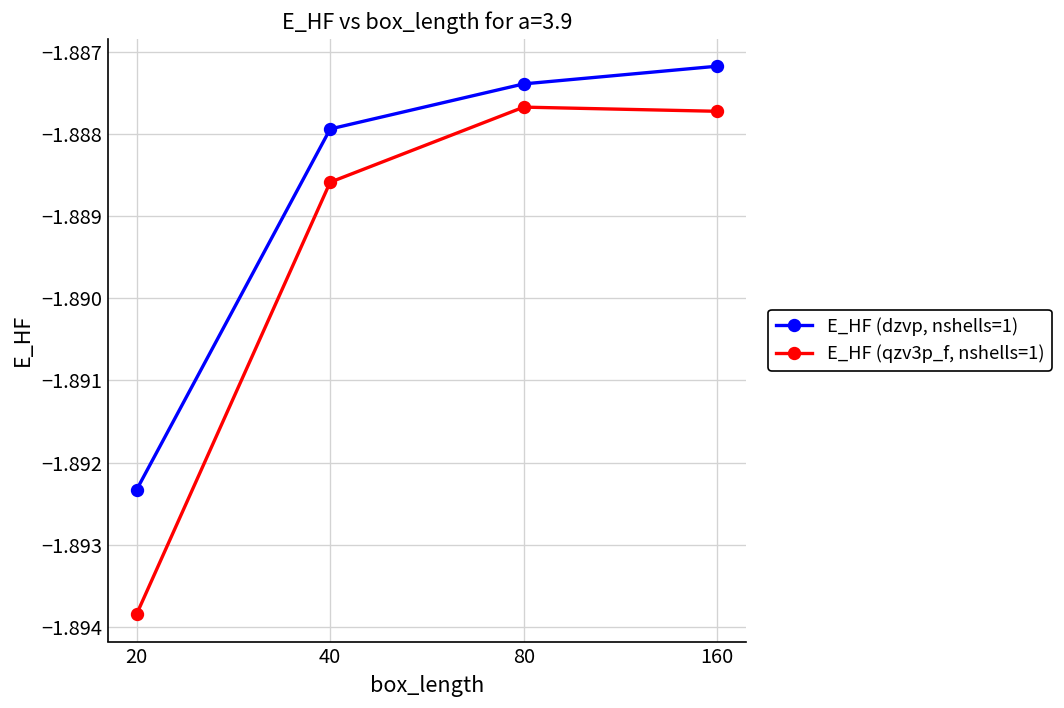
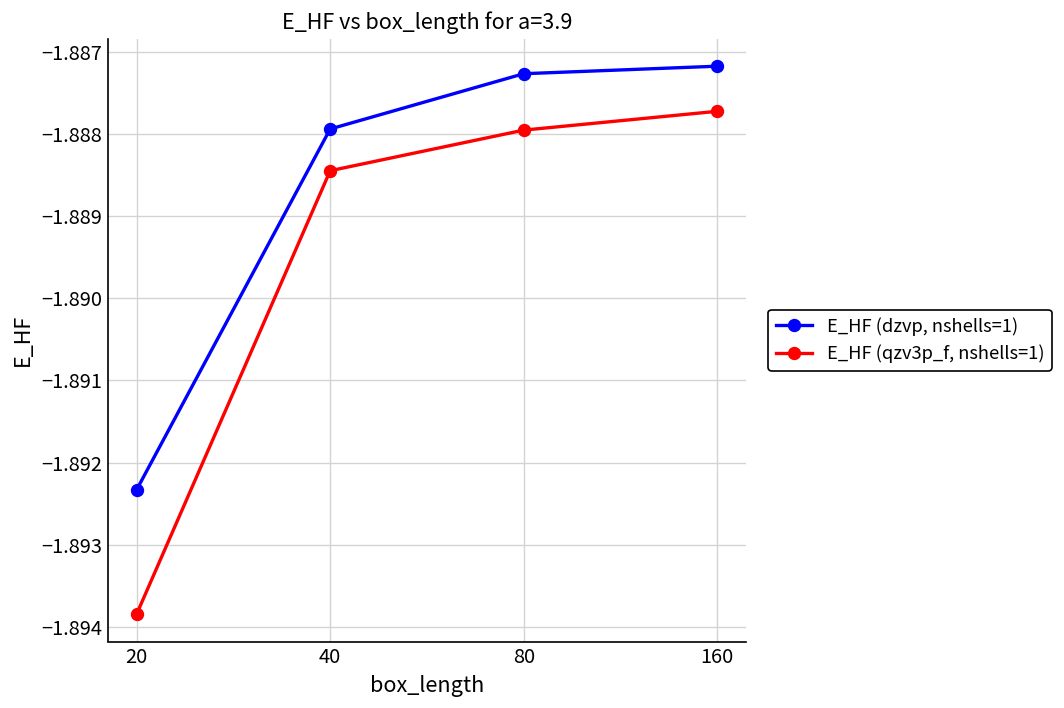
E_HF (qzv3p_f, nshells=1), 40: -1.8886 -> -1.8884
E_HF (dzvp, nshells=1), 80: -1.8874 -> -1.8873
E_HF (qzv3p_f, nshells=1), 80: -1.8877 -> -1.8880
